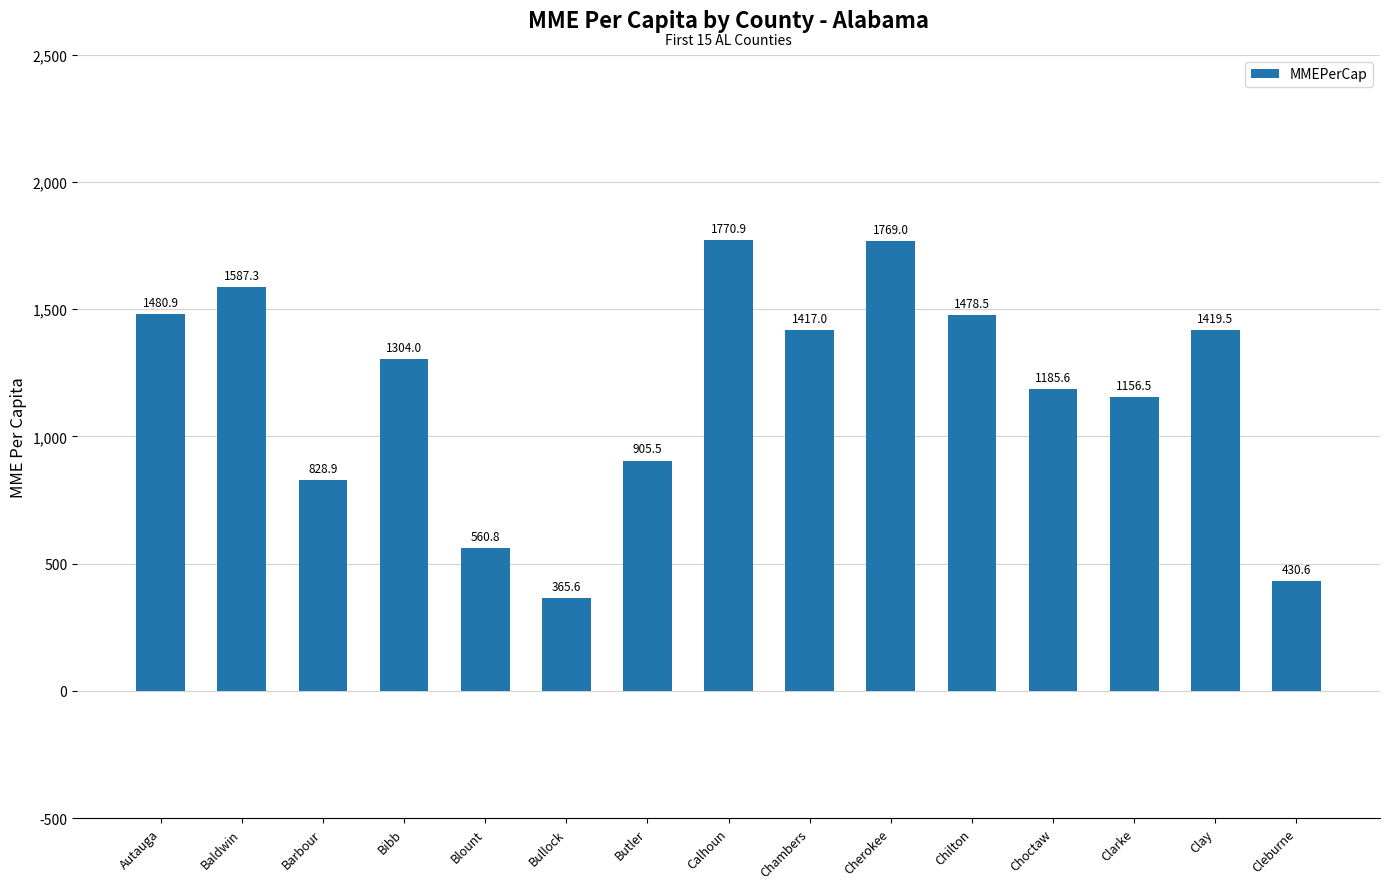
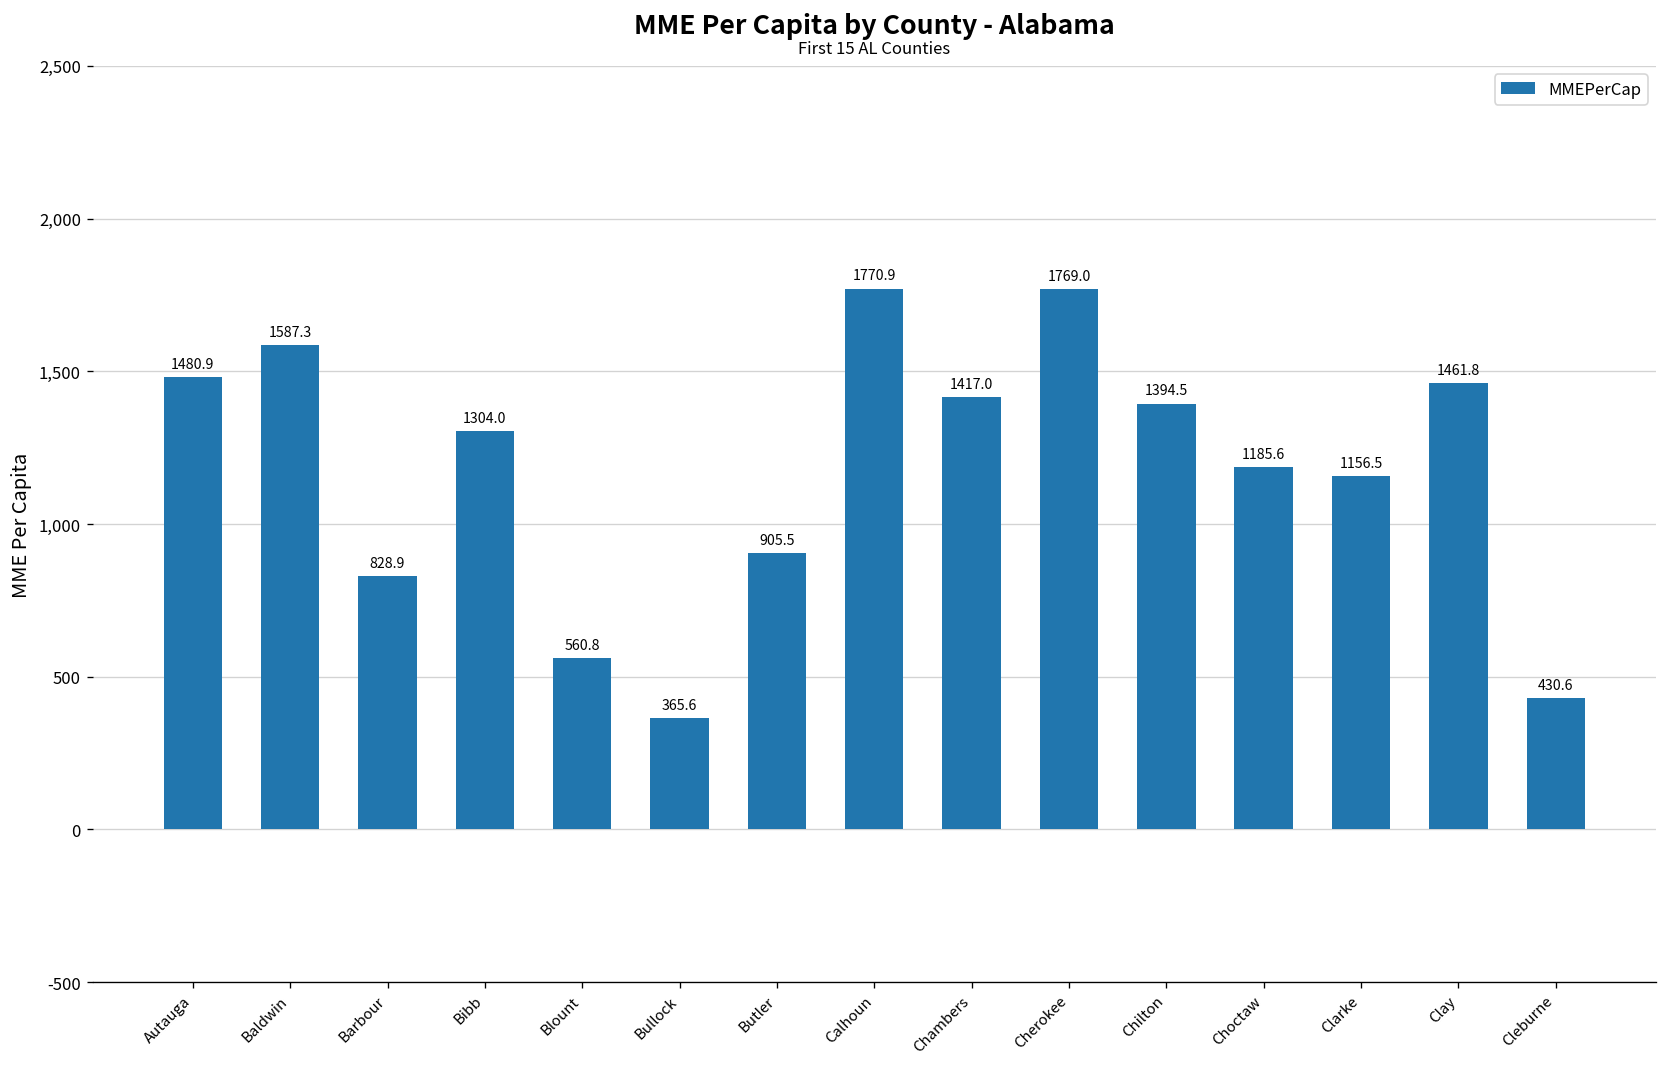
Chilton: 1478.5 -> 1394.5
Clay: 1419.5 -> 1461.8
